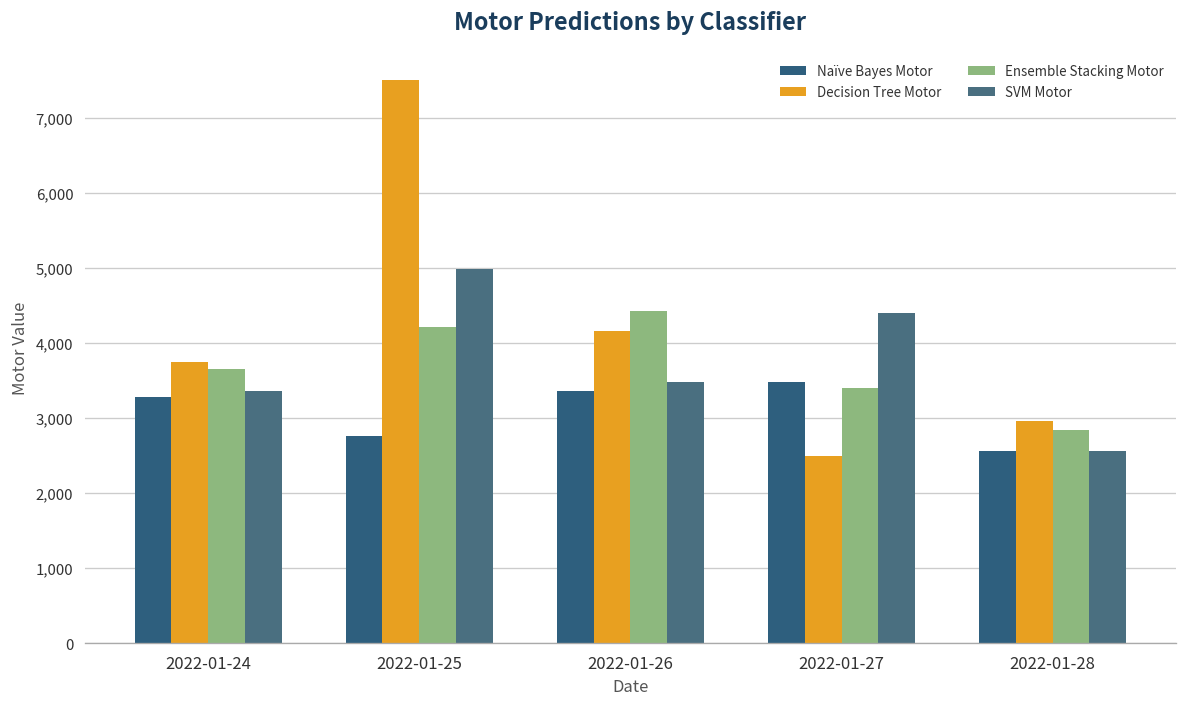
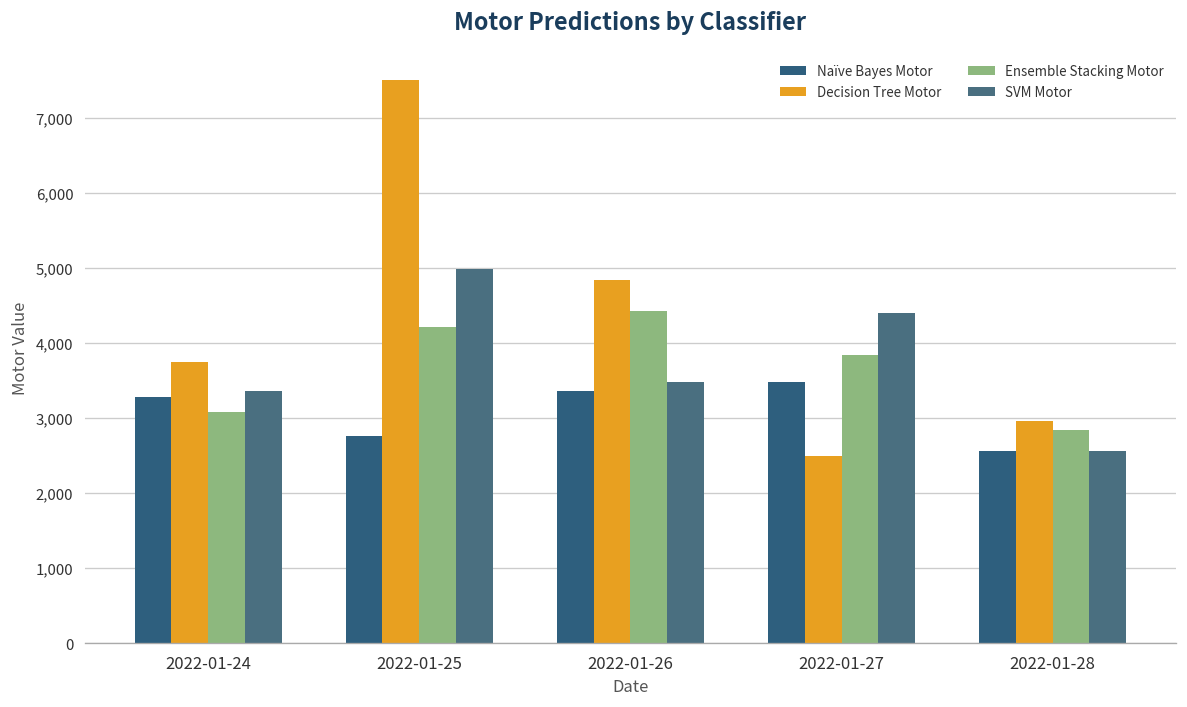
Ensemble Stacking Motor, 2022-01-24: 3,600 -> 3,100
Decision Tree Motor, 2022-01-26: 4,200 -> 4,800
Ensemble Stacking Motor, 2022-01-27: 3,400 -> 3,800
